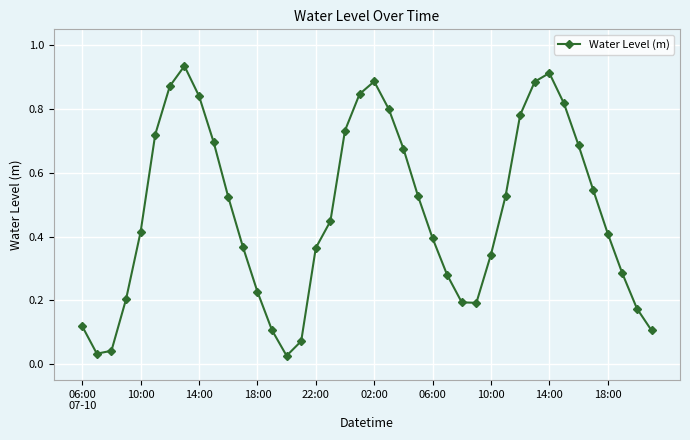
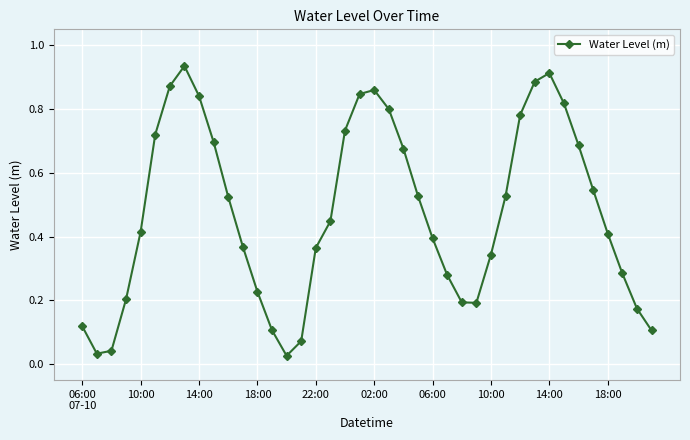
02:00: 0.89 -> 0.86
